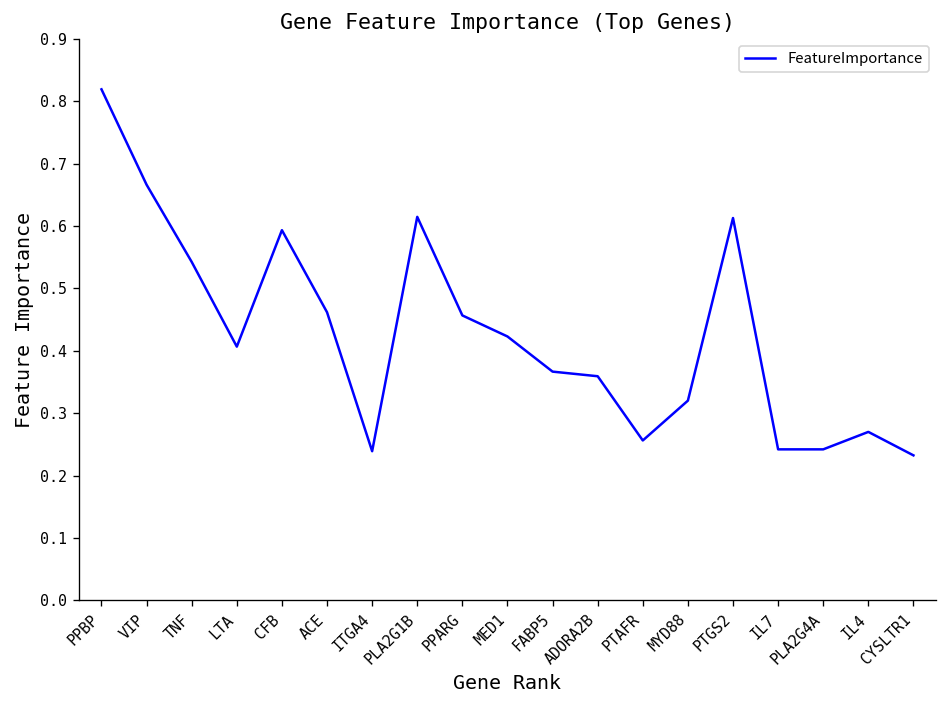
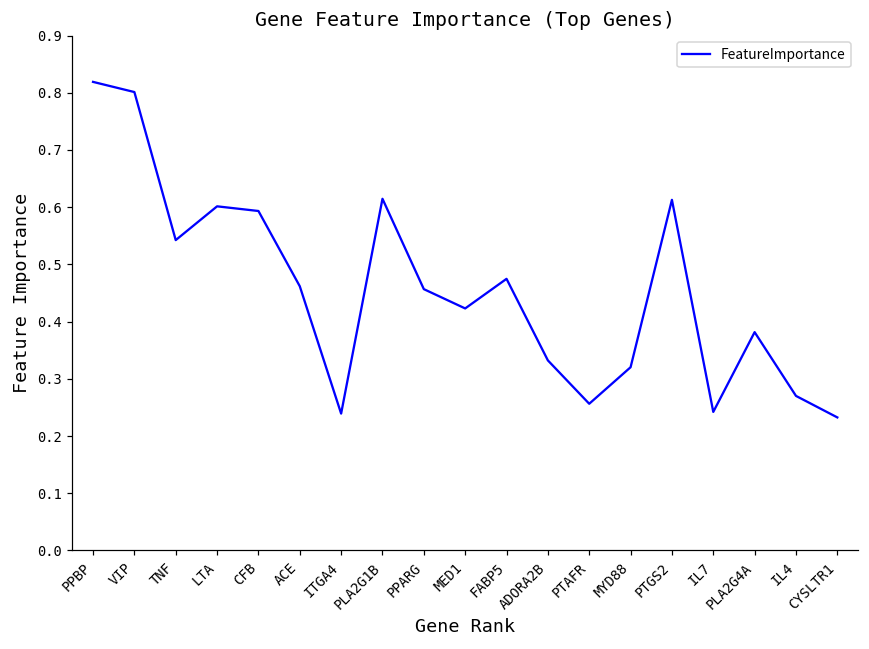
VIP: 0.67 -> 0.80
LTA: 0.41 -> 0.60
FABP5: 0.37 -> 0.47
ADORA2B: 0.36 -> 0.33
PLA2G4A: 0.24 -> 0.38
